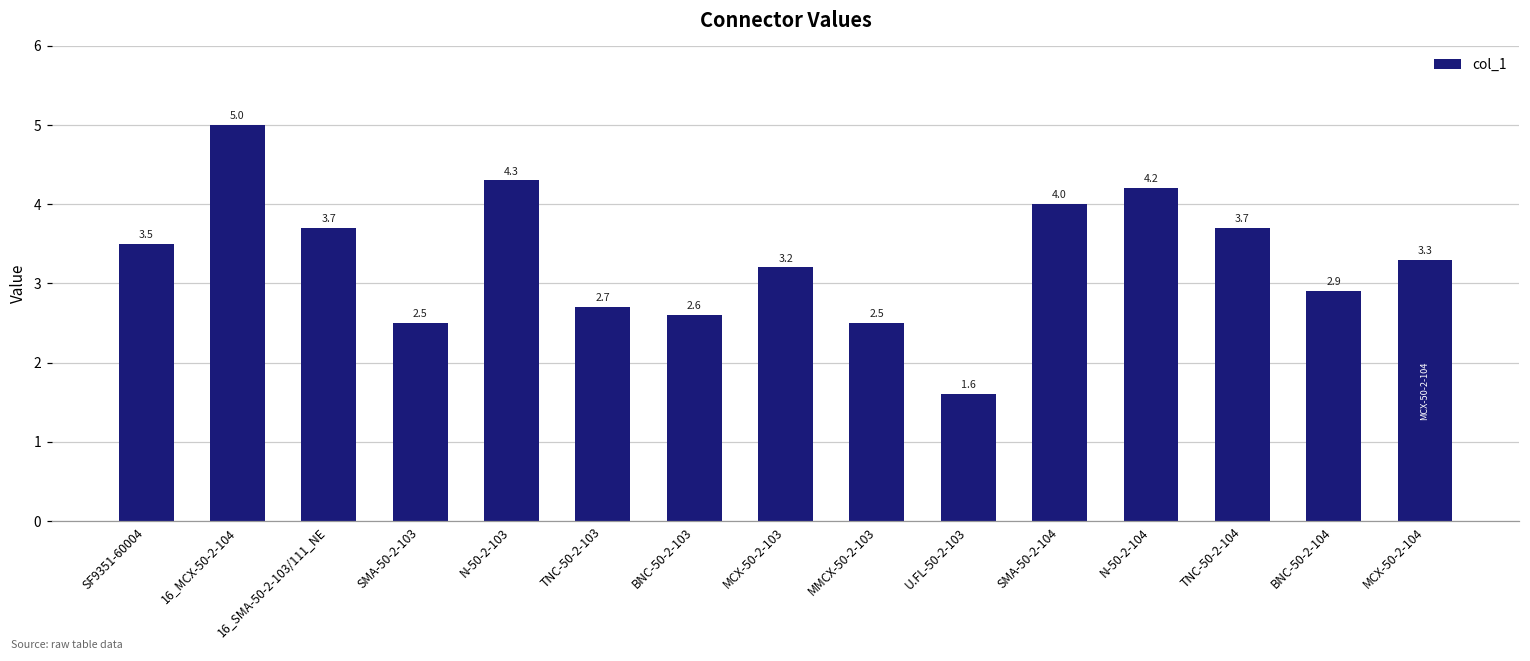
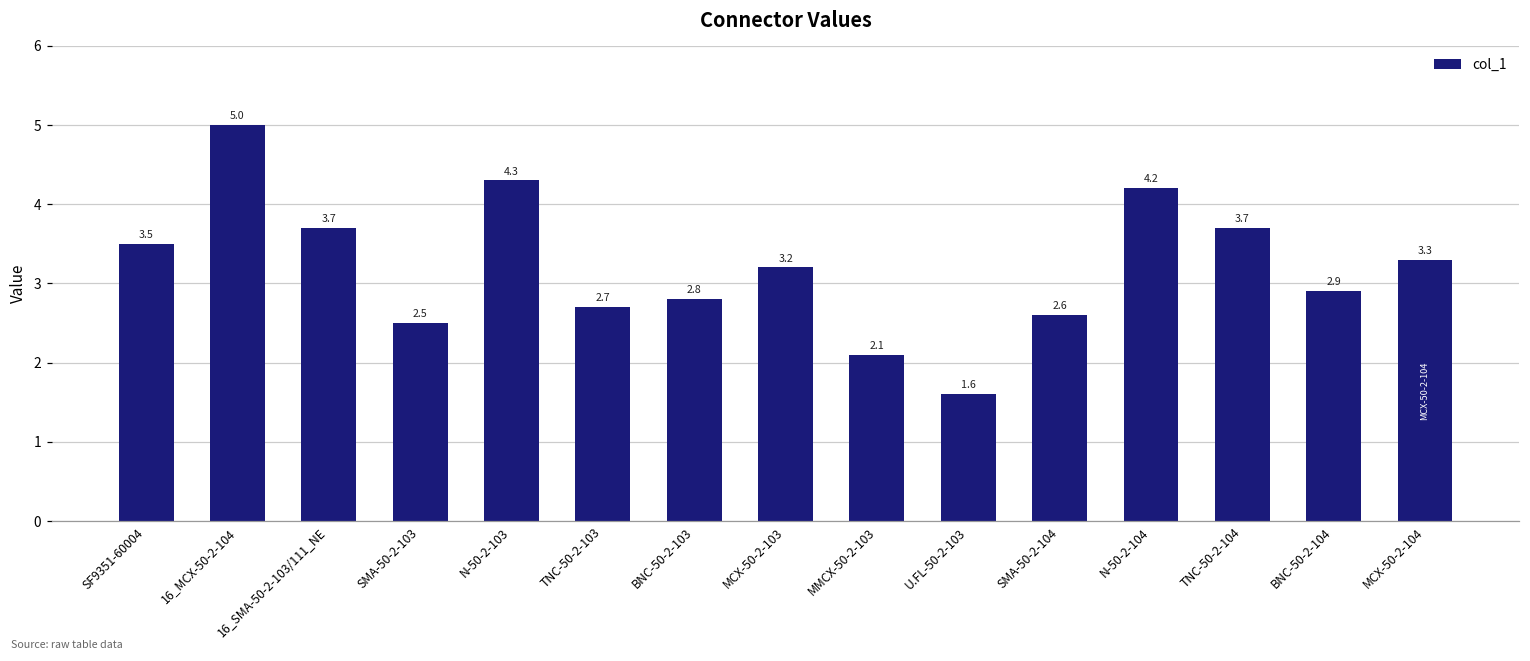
BNC-50-2-103: 2.6 -> 2.8
MMCX-50-2-103: 2.5 -> 2.1
SMA-50-2-104: 4.0 -> 2.6
